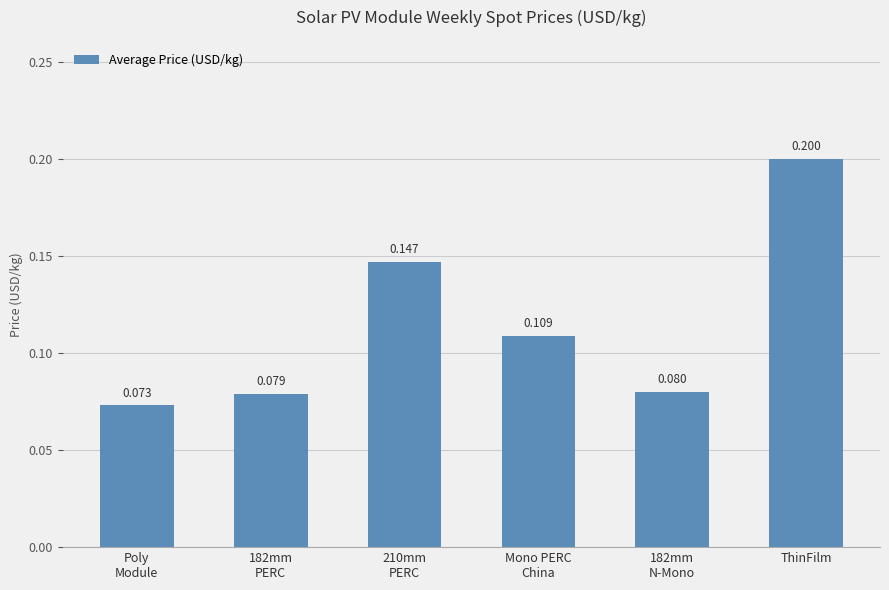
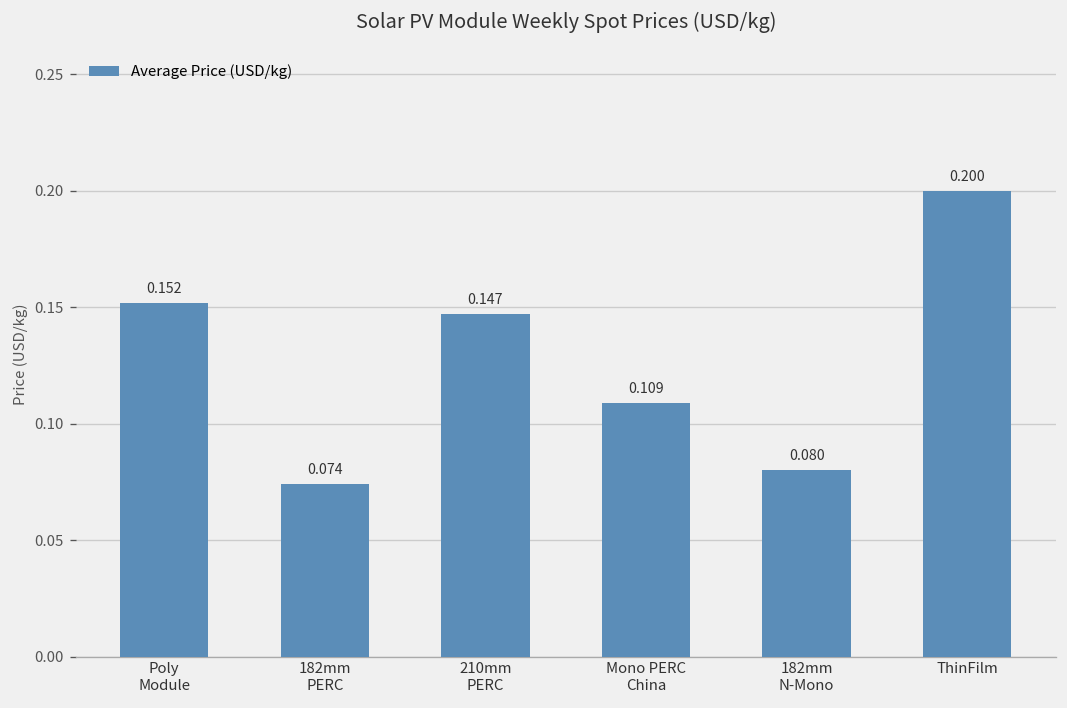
Poly Module: 0.073 -> 0.152
182mm PERC: 0.079 -> 0.074
